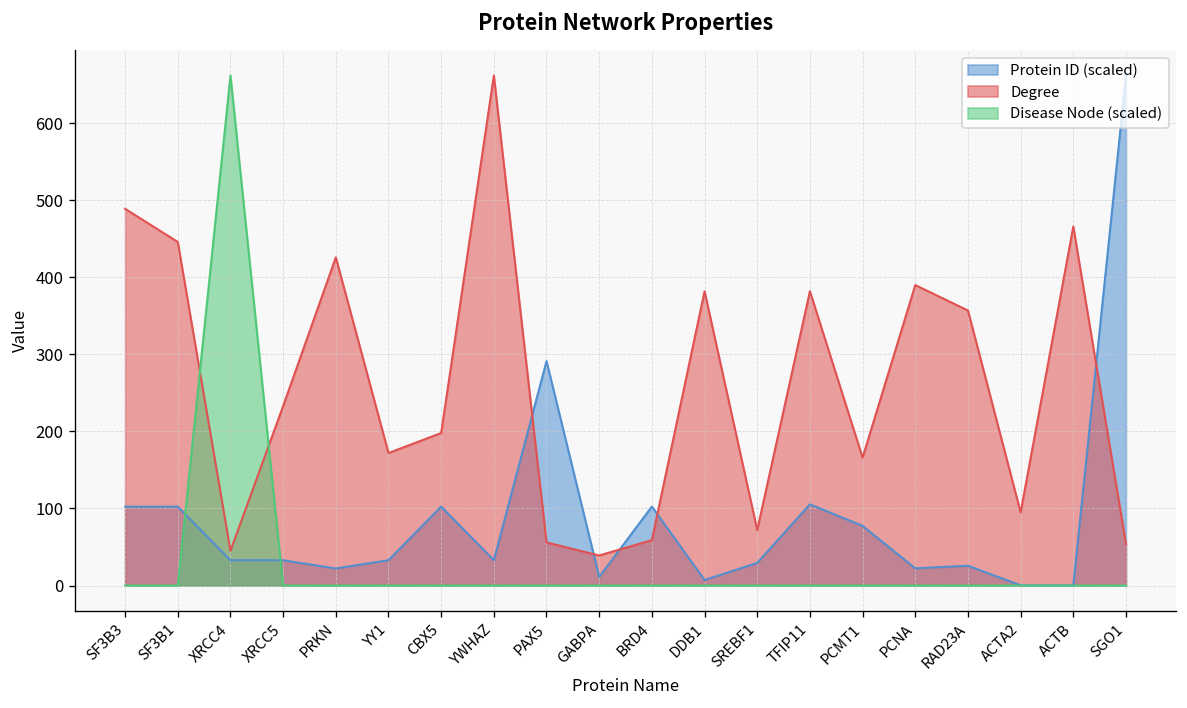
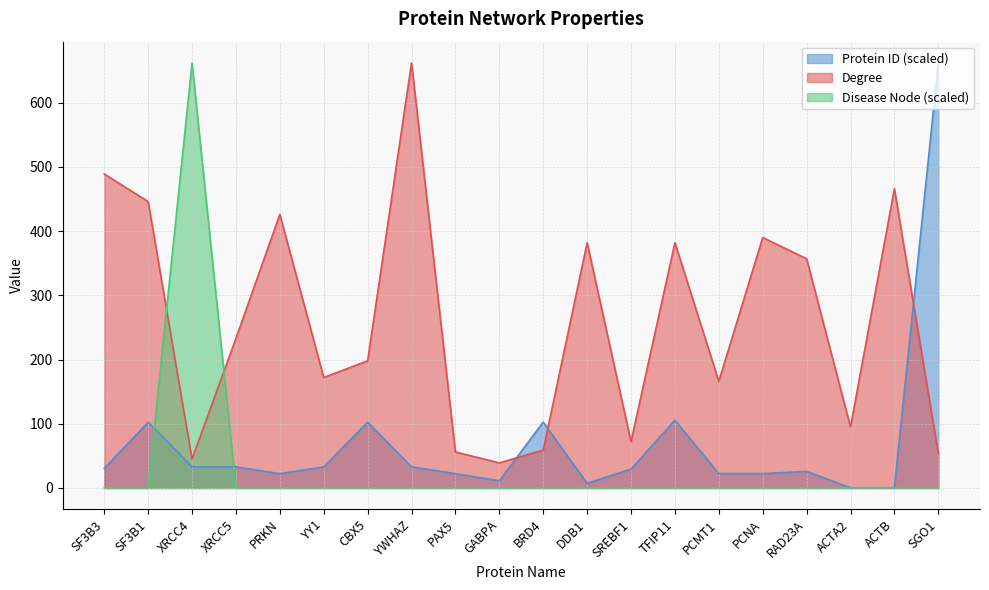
Protein ID (scaled), SF3B3: 100 -> 30
Protein ID (scaled), PAX5: 290 -> 20
Protein ID (scaled), PCMT1: 80 -> 20
